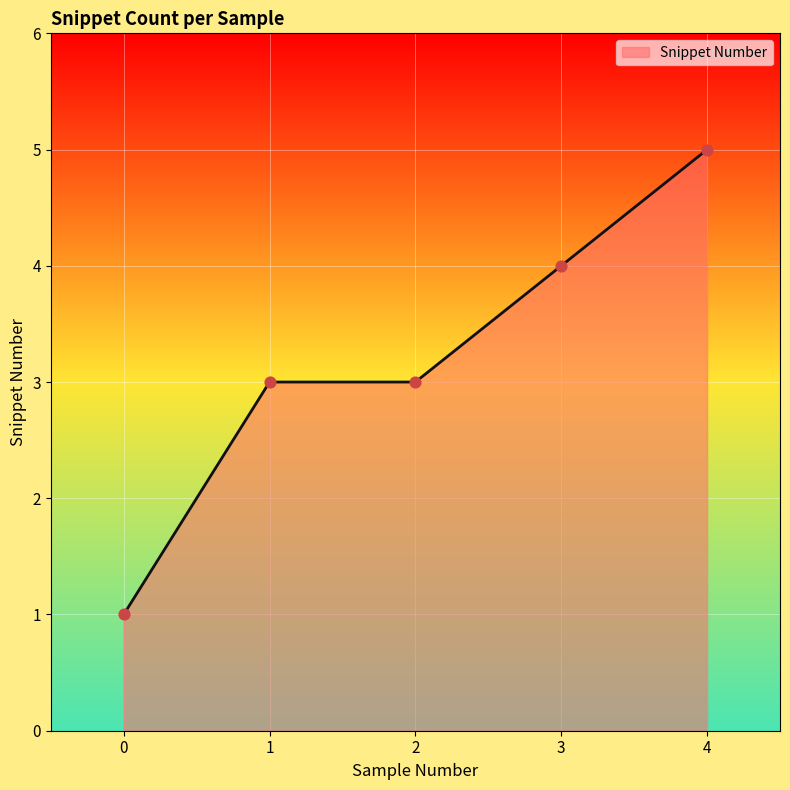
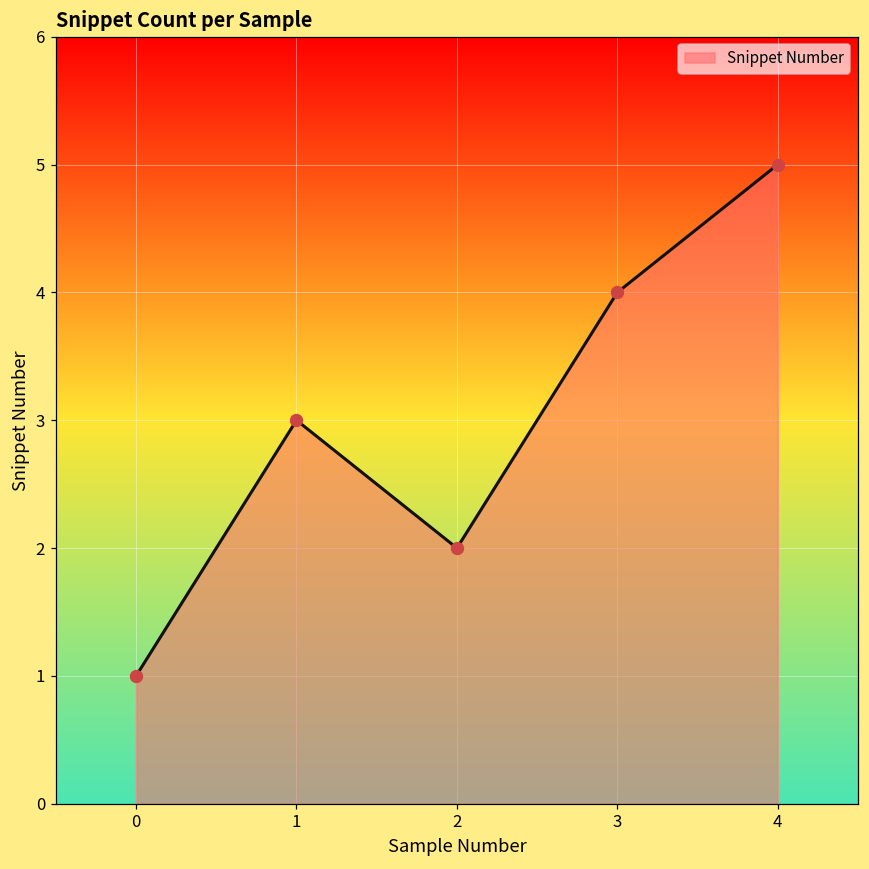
2: 3 -> 2
